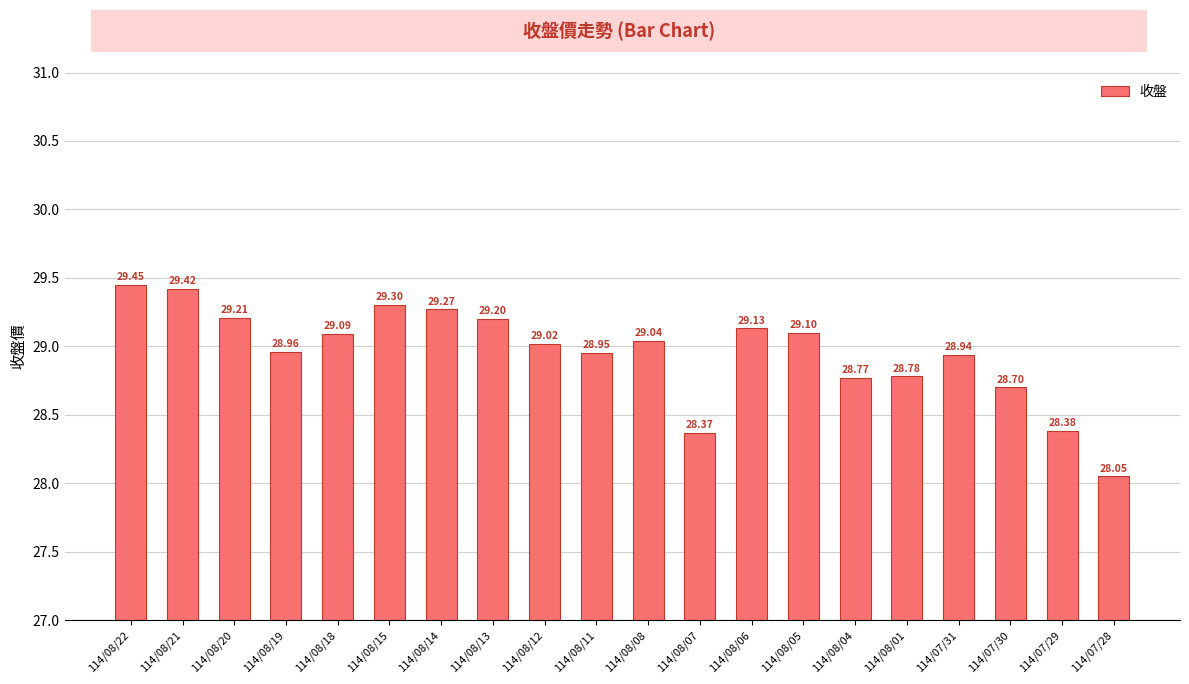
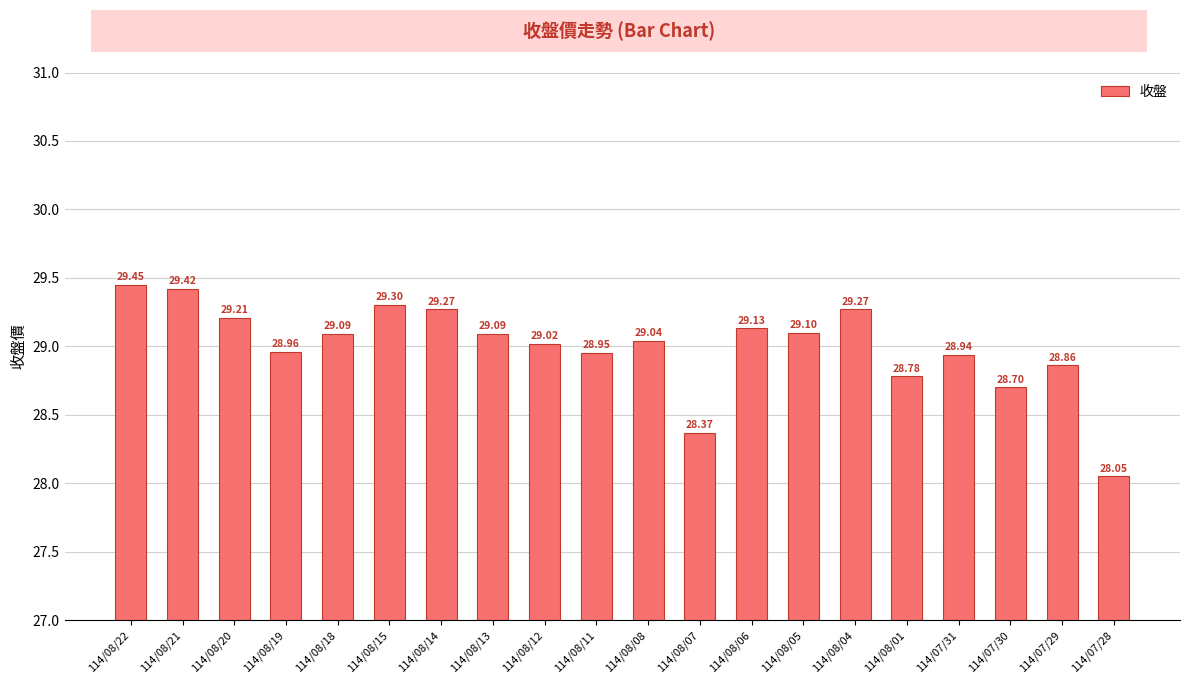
114/08/13: 29.20 -> 29.09
114/08/04: 28.77 -> 29.27
114/07/29: 28.38 -> 28.86
